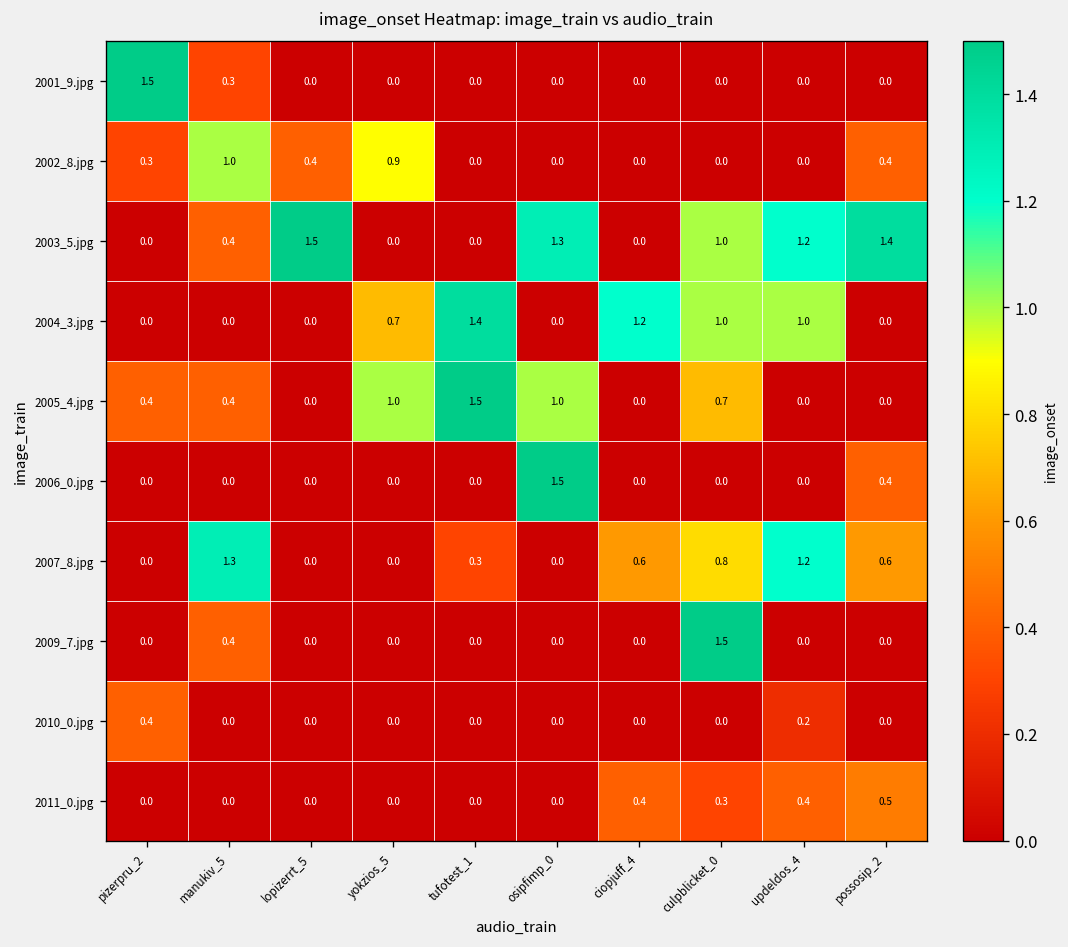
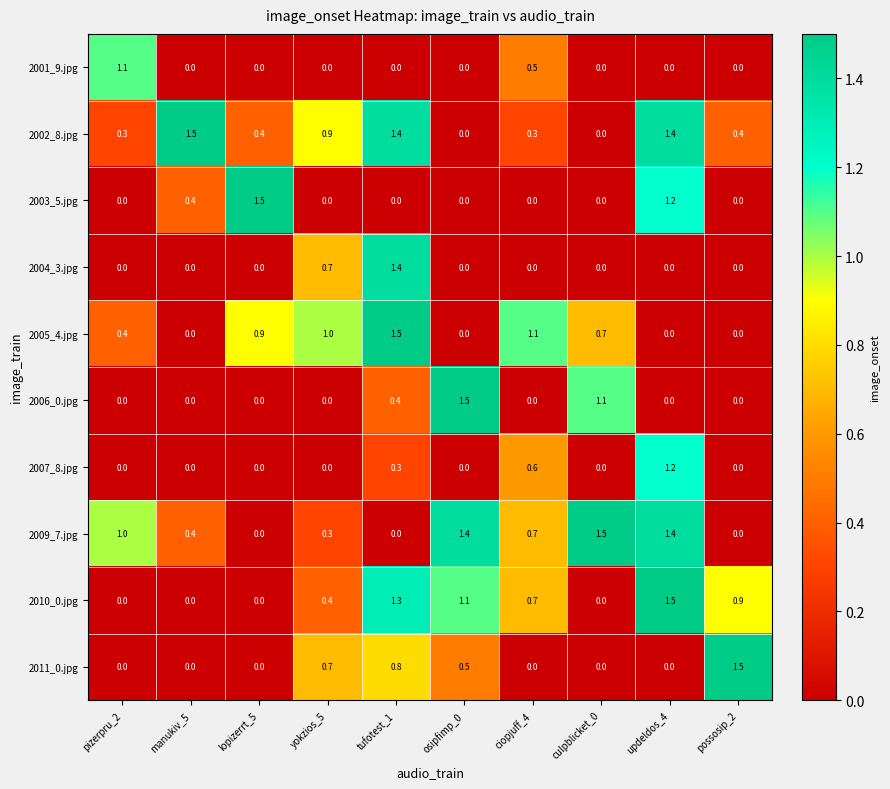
2001_9.jpg, pizerpru_2: 1.5 -> 1.1
2001_9.jpg, manukiv_5: 0.3 -> 0.0
2001_9.jpg, ciopjuff_4: 0.0 -> 0.5
2002_8.jpg, manukiv_5: 1.0 -> 1.5
2002_8.jpg, tufotest_1: 0.0 -> 1.4
2002_8.jpg, ciopjuff_4: 0.0 -> 0.3
2002_8.jpg, updeldos_4: 0.0 -> 1.4
2003_5.jpg, osipfimp_0: 1.3 -> 0.0
2003_5.jpg, culpblicket_0: 1.0 -> 0.0
2003_5.jpg, possosip_2: 1.4 -> 0.0
2004_3.jpg, ciopjuff_4: 1.2 -> 0.0
2004_3.jpg, culpblicket_0: 1.0 -> 0.0
2004_3.jpg, updeldos_4: 1.0 -> 0.0
2005_4.jpg, manukiv_5: 0.4 -> 0.0
2005_4.jpg, lopizerrt_5: 0.0 -> 0.9
2005_4.jpg, osipfimp_0: 1.0 -> 0.0
2005_4.jpg, ciopjuff_4: 0.0 -> 1.1
2006_0.jpg, tufotest_1: 0.0 -> 0.4
2006_0.jpg, culpblicket_0: 0.0 -> 1.1
2006_0.jpg, possosip_2: 0.4 -> 0.0
2007_8.jpg, manukiv_5: 1.3 -> 0.0
2007_8.jpg, culpblicket_0: 0.8 -> 0.0
2007_8.jpg, possosip_2: 0.6 -> 0.0
2009_7.jpg, pizerpru_2: 0.0 -> 1.0
2009_7.jpg, yokzios_5: 0.0 -> 0.3
2009_7.jpg, osipfimp_0: 0.0 -> 1.4
2009_7.jpg, ciopjuff_4: 0.0 -> 0.7
2009_7.jpg, updeldos_4: 0.0 -> 1.4
2010_0.jpg, pizerpru_2: 0.4 -> 0.0
2010_0.jpg, yokzios_5: 0.0 -> 0.4
2010_0.jpg, tufotest_1: 0.0 -> 1.3
2010_0.jpg, osipfimp_0: 0.0 -> 1.1
2010_0.jpg, ciopjuff_4: 0.0 -> 0.7
2010_0.jpg, updeldos_4: 0.2 -> 1.5
2010_0.jpg, possosip_2: 0.0 -> 0.9
2011_0.jpg, yokzios_5: 0.0 -> 0.7
2011_0.jpg, tufotest_1: 0.0 -> 0.8
2011_0.jpg, osipfimp_0: 0.0 -> 0.5
2011_0.jpg, ciopjuff_4: 0.4 -> 0.0
2011_0.jpg, culpblicket_0: 0.3 -> 0.0
2011_0.jpg, updeldos_4: 0.4 -> 0.0
2011_0.jpg, possosip_2: 0.5 -> 1.5
